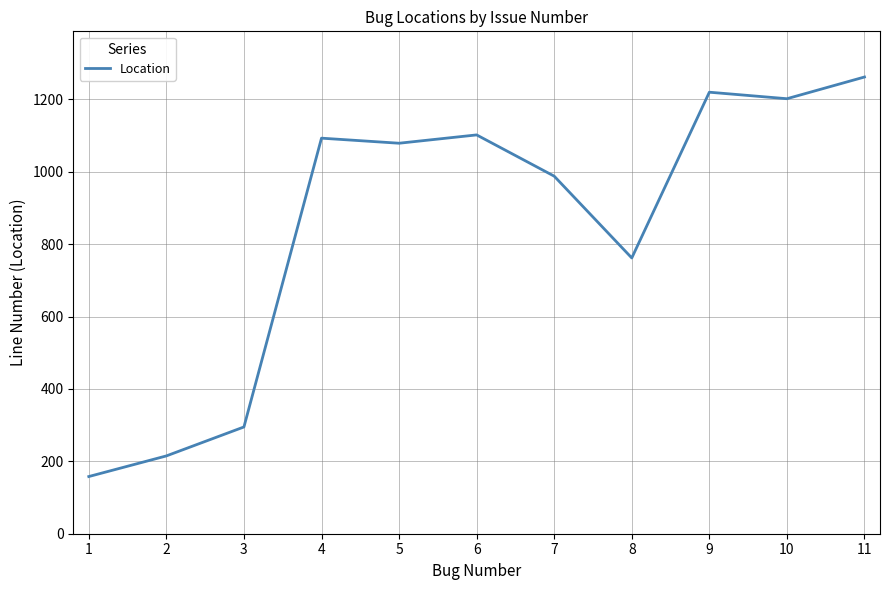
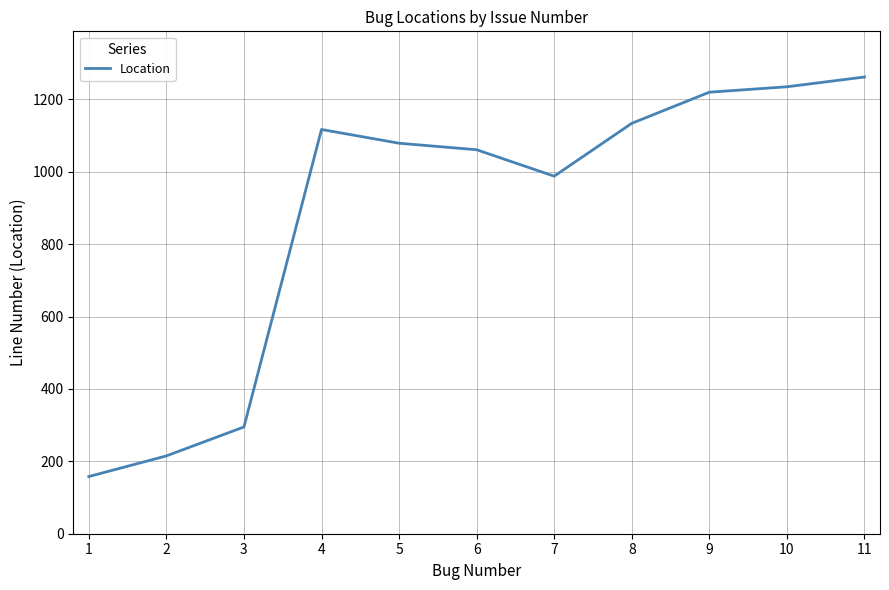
4: 1090 -> 1120
6: 1100 -> 1060
8: 760 -> 1130
10: 1200 -> 1240
